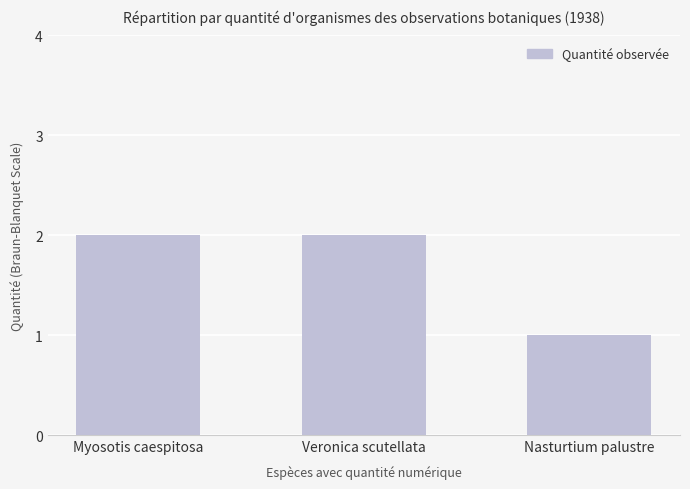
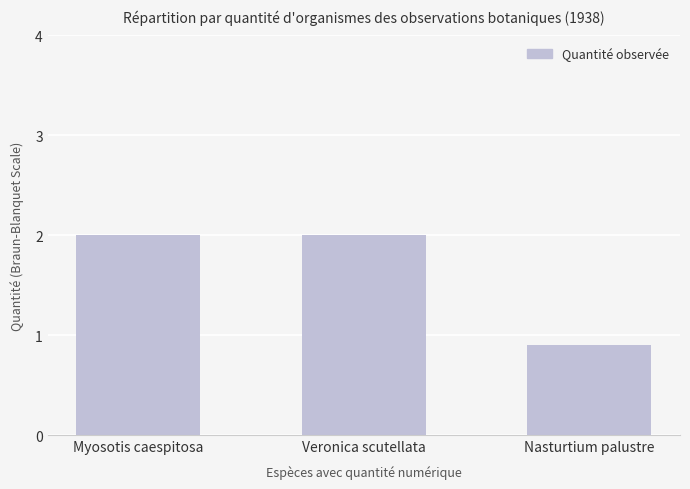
Nasturtium palustre: 1.0 -> 0.9
